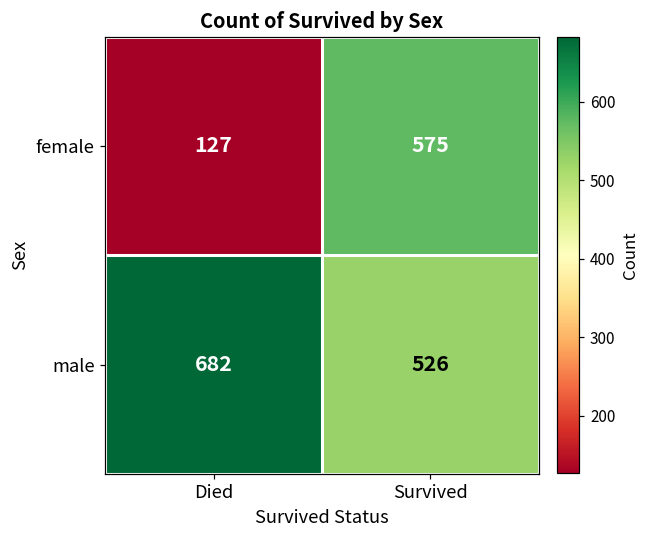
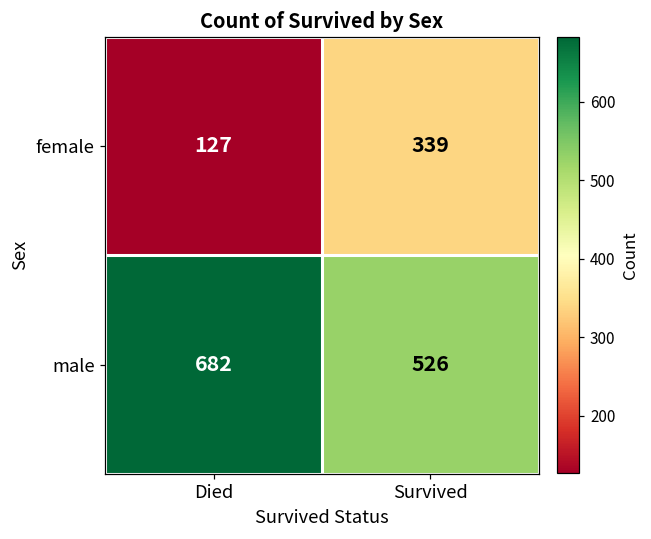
female, Survived: 575 -> 339
